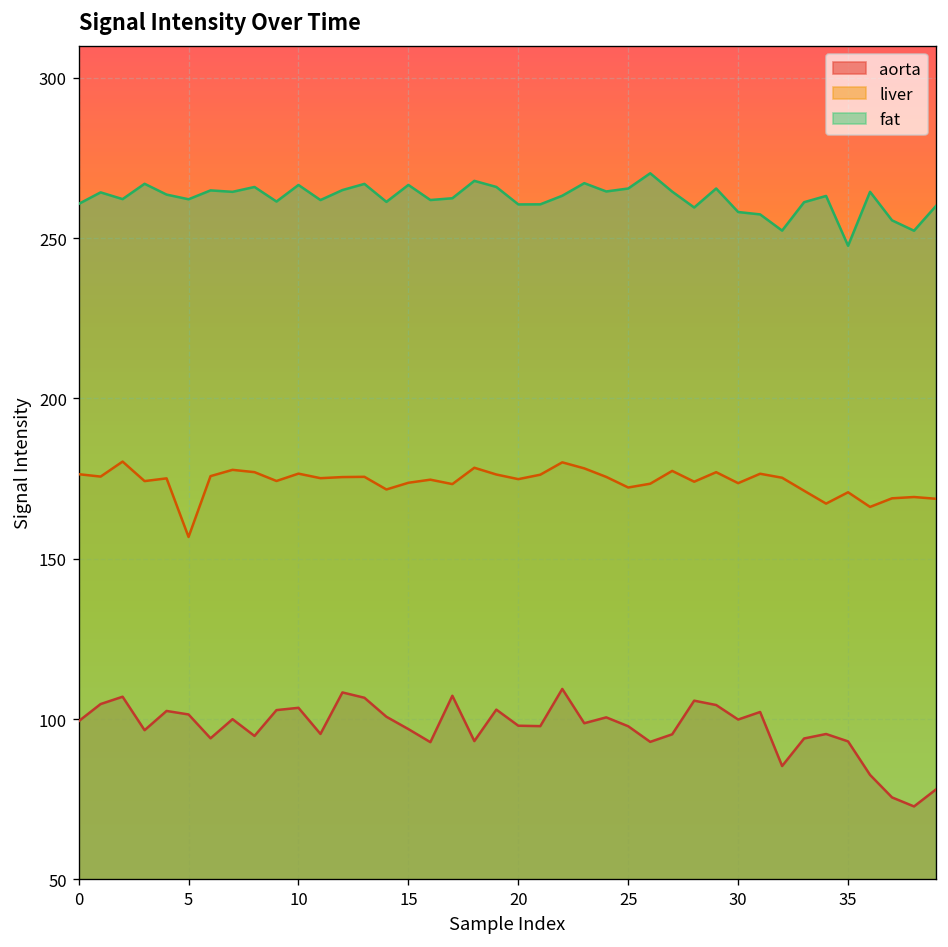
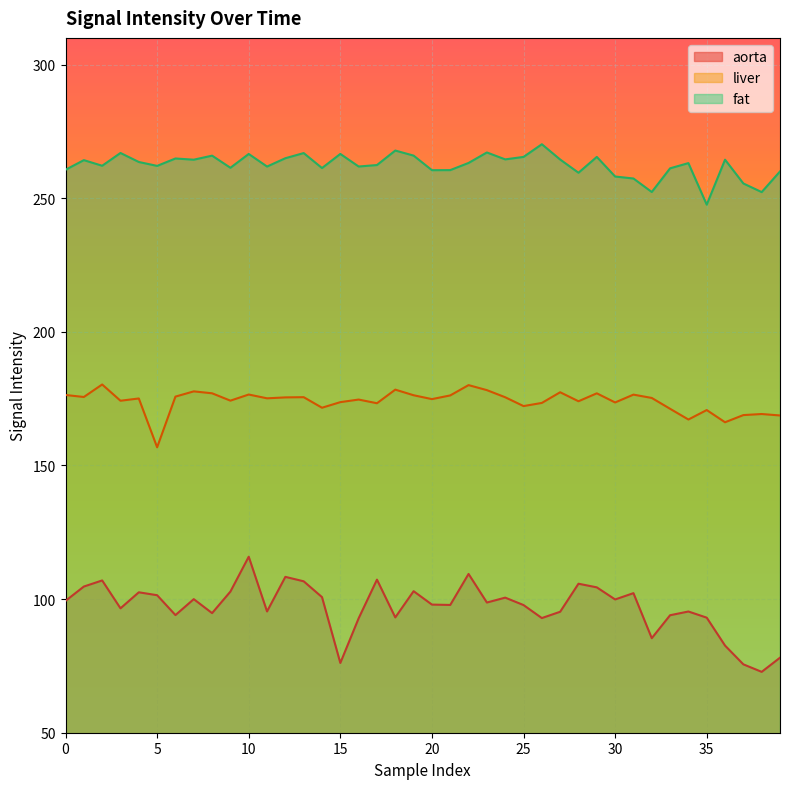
aorta, 10: 104 -> 116
aorta, 15: 97 -> 76
